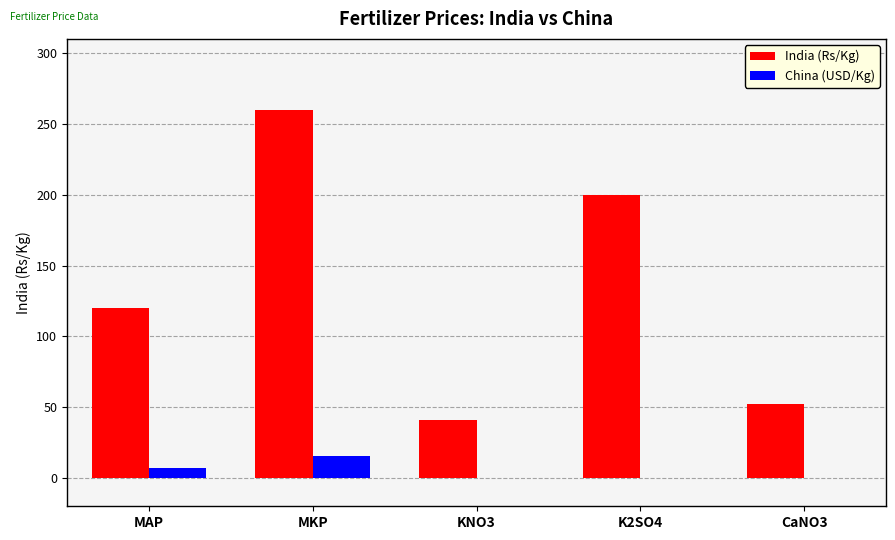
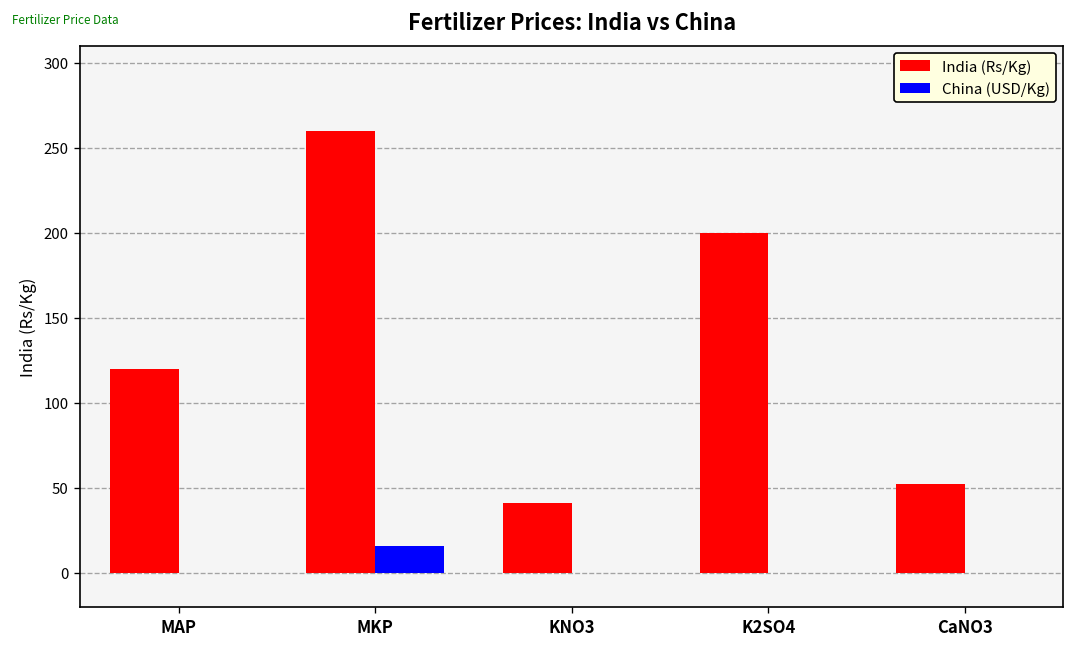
China (USD/Kg), MAP: 7 -> 0
